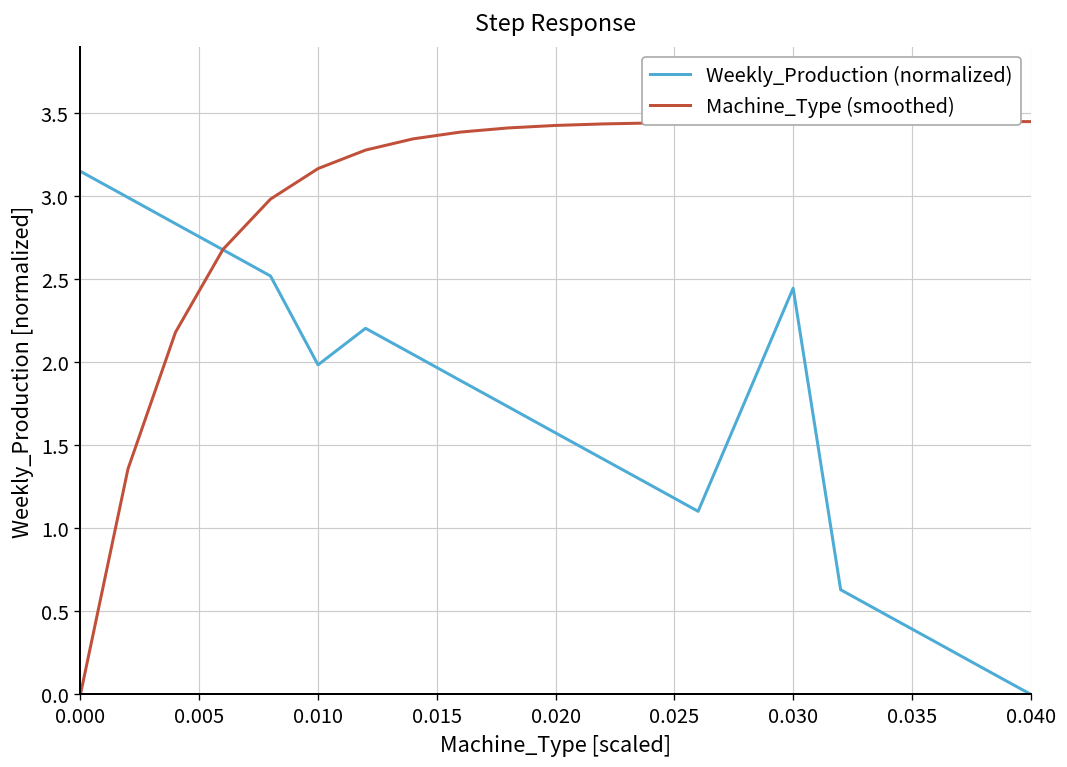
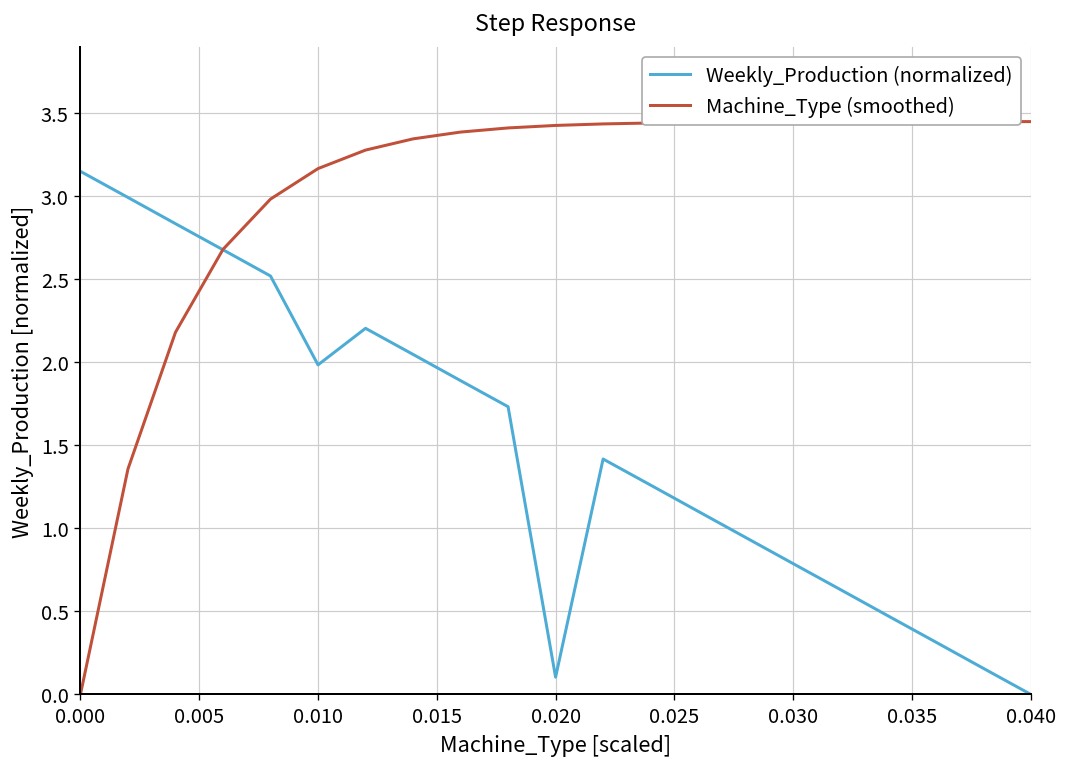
Weekly_Production (normalized), 0.020: 1.57 -> 0.10
Weekly_Production (normalized), 0.030: 2.45 -> 0.79
